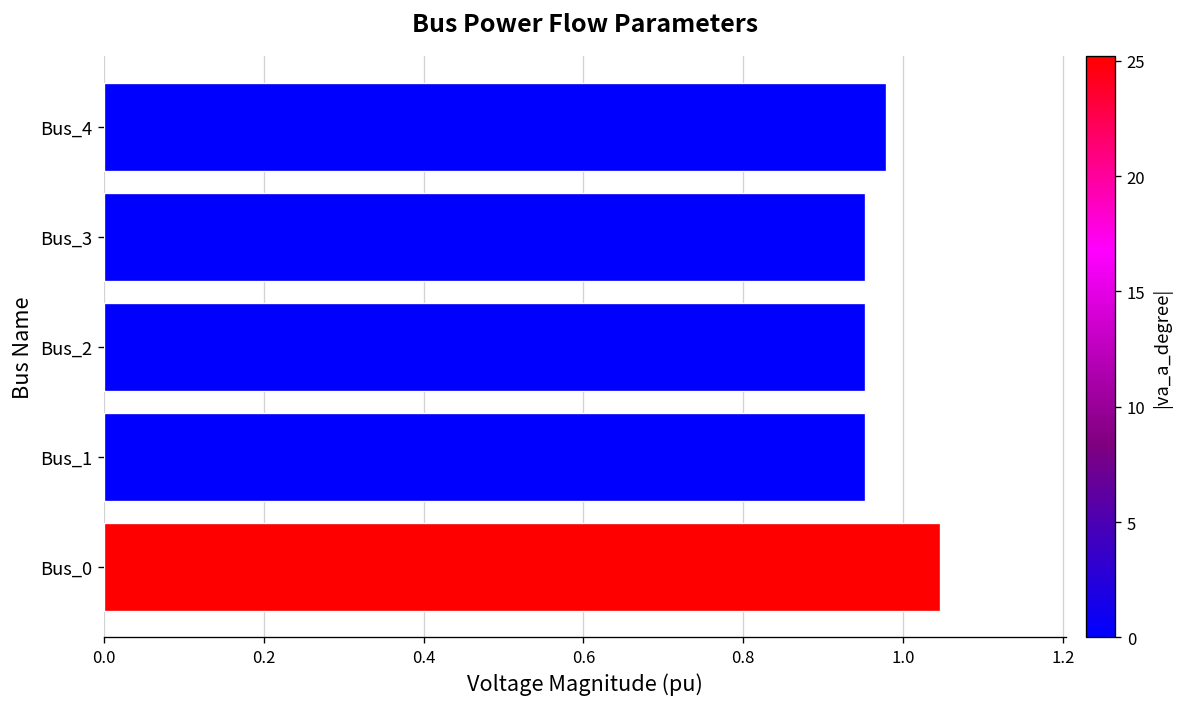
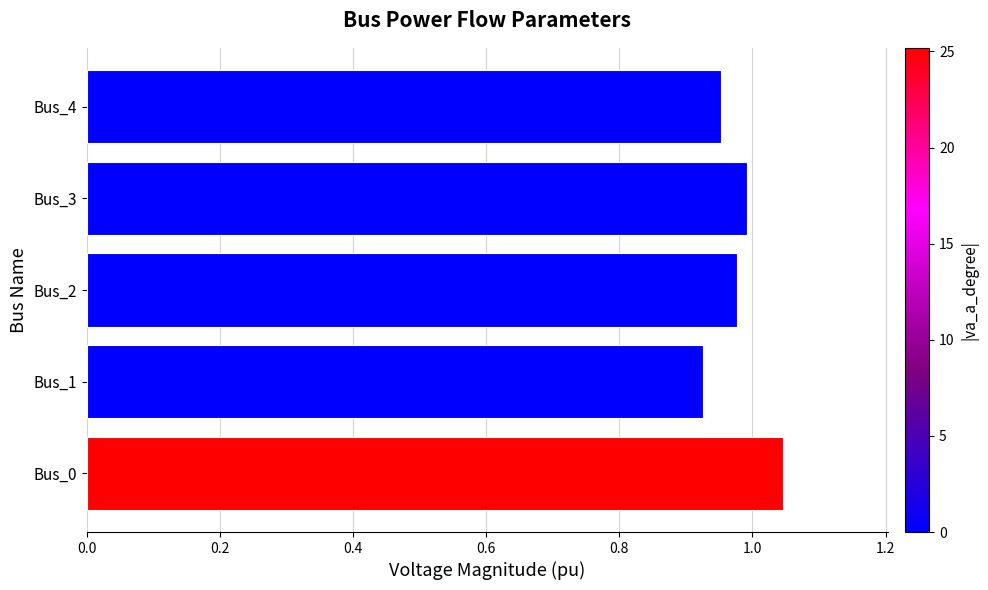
Bus_4: 0.98 -> 0.95
Bus_3: 0.95 -> 0.99
Bus_2: 0.95 -> 0.98
Bus_1: 0.95 -> 0.93
